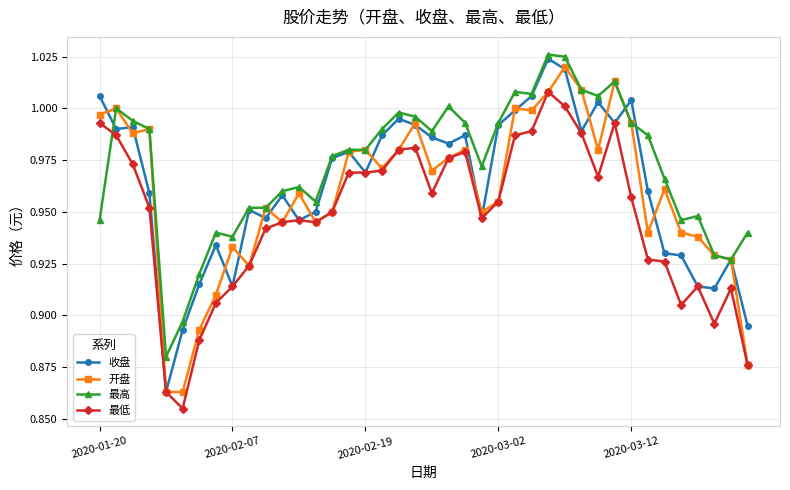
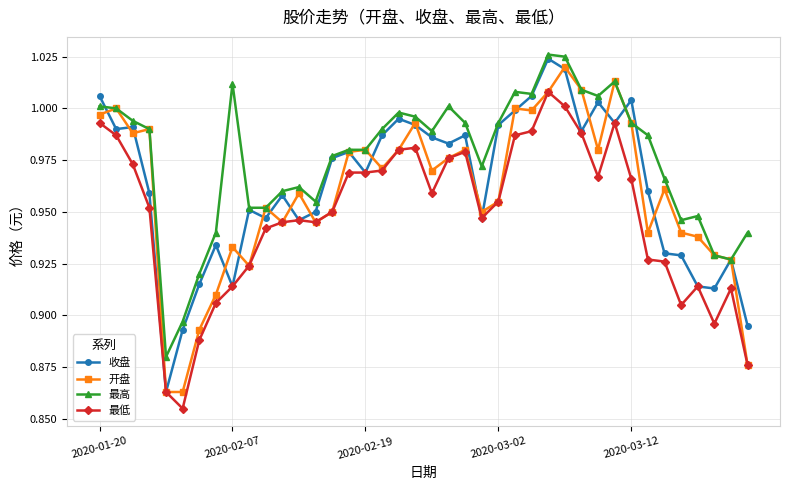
最高, 2020-01-20: 0.946 -> 1.001
最高, 2020-02-07: 0.938 -> 1.012
最低, 2020-03-12: 0.957 -> 0.966
